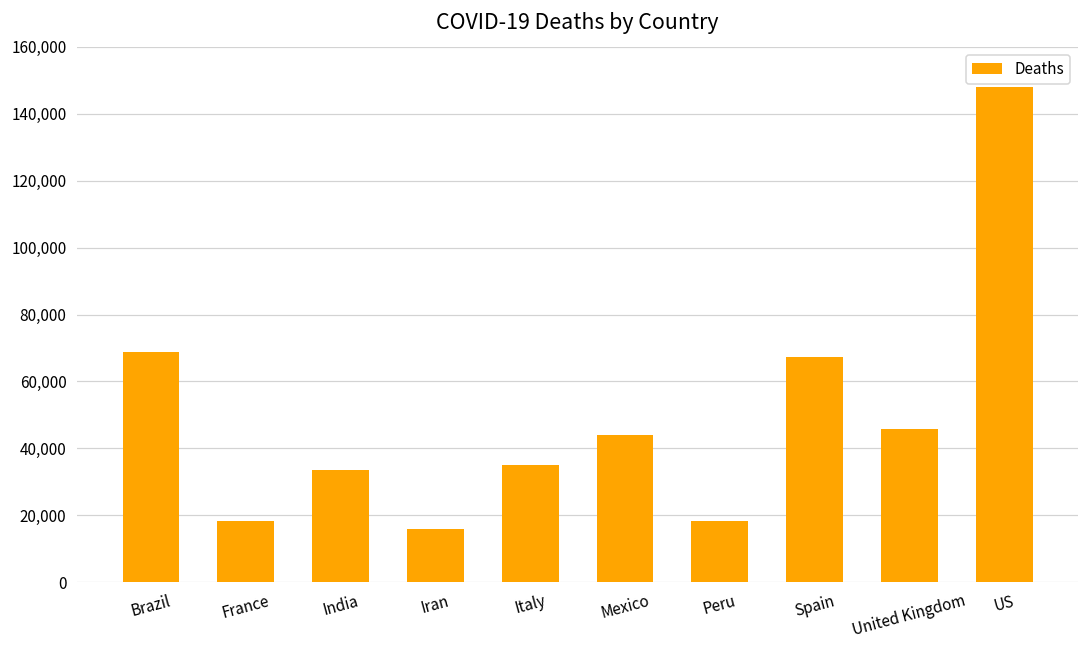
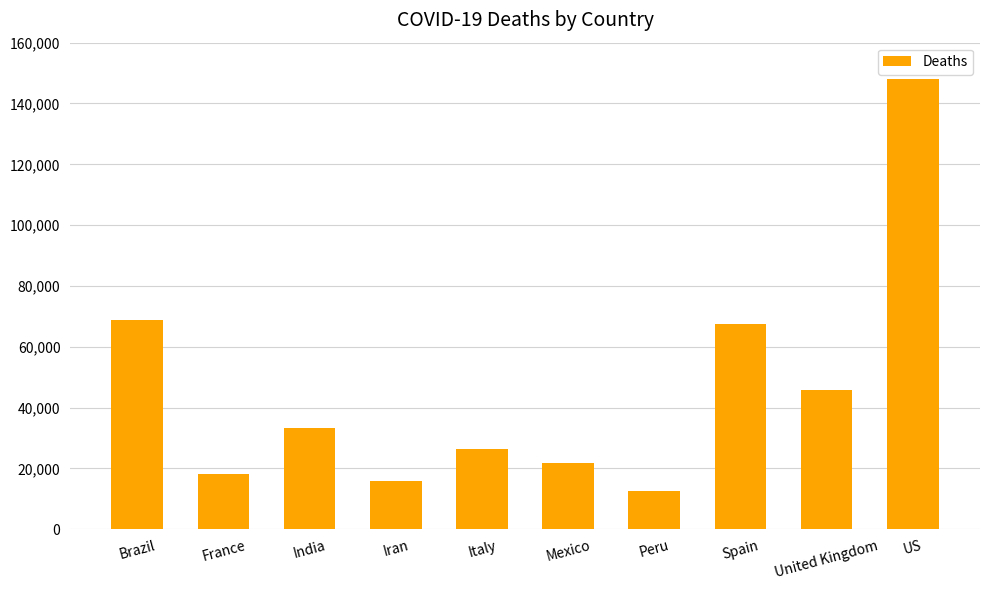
Italy: 35,000 -> 26,000
Mexico: 44,000 -> 22,000
Peru: 18,000 -> 12,000
